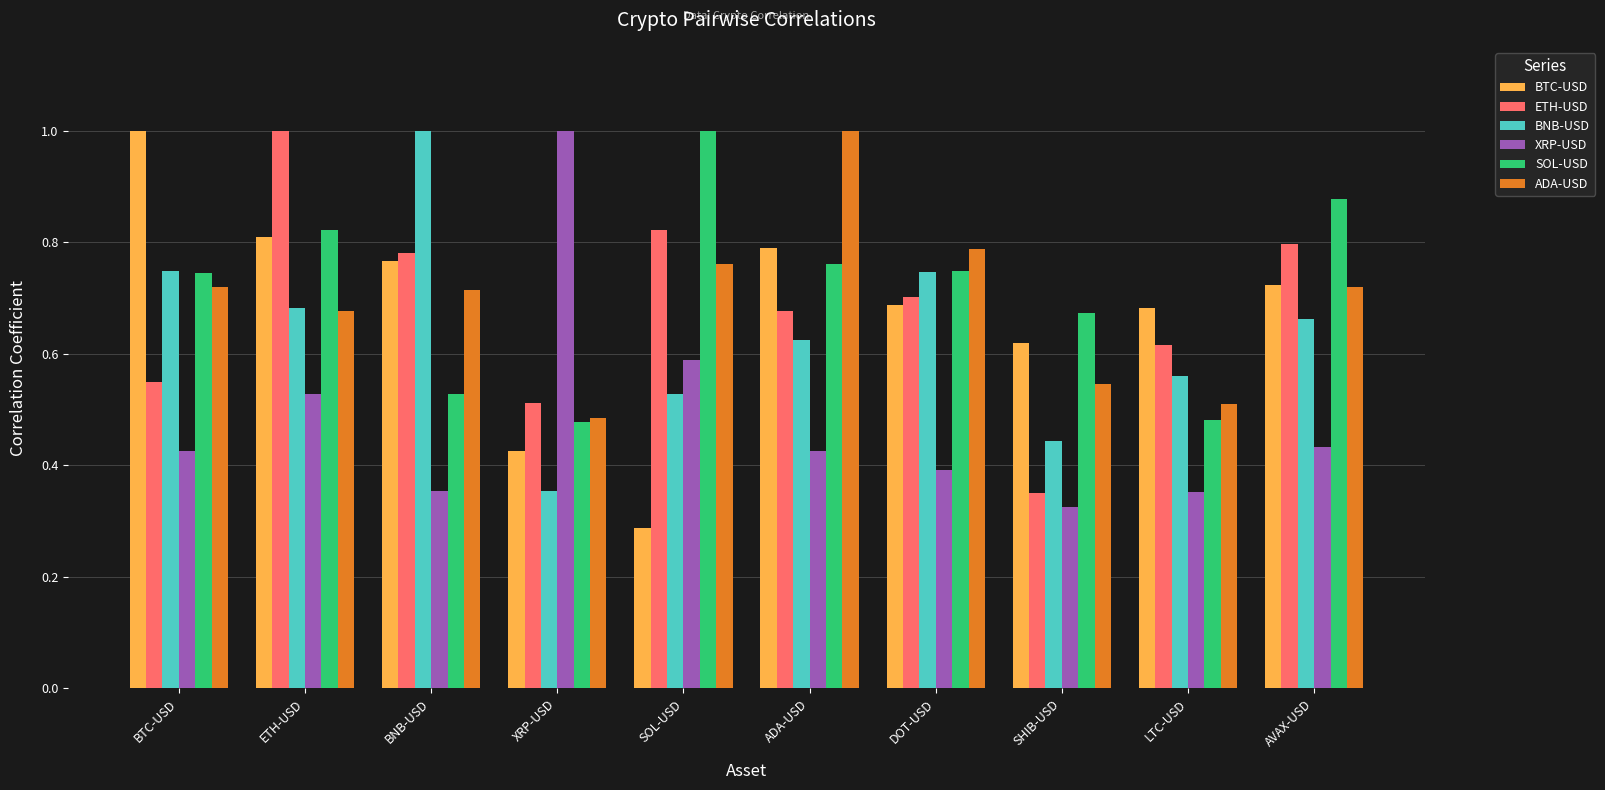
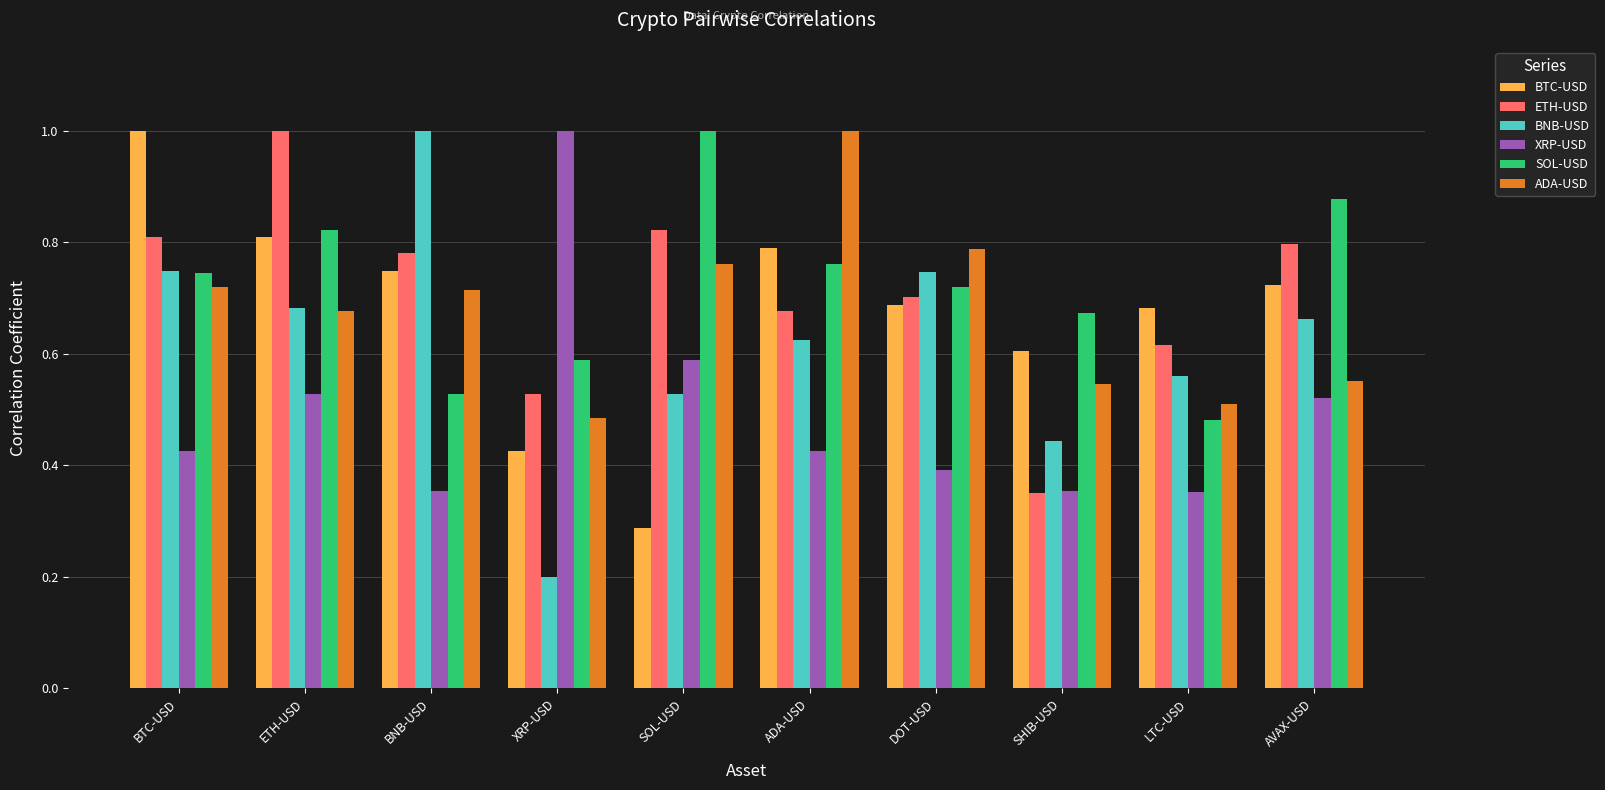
ETH-USD, BTC-USD: 0.55 -> 0.81
BTC-USD, BNB-USD: 0.77 -> 0.75
ETH-USD, XRP-USD: 0.51 -> 0.53
BNB-USD, XRP-USD: 0.35 -> 0.20
SOL-USD, XRP-USD: 0.48 -> 0.59
SOL-USD, DOT-USD: 0.75 -> 0.72
BTC-USD, SHIB-USD: 0.62 -> 0.60
XRP-USD, SHIB-USD: 0.33 -> 0.35
XRP-USD, AVAX-USD: 0.43 -> 0.52
ADA-USD, AVAX-USD: 0.72 -> 0.55
